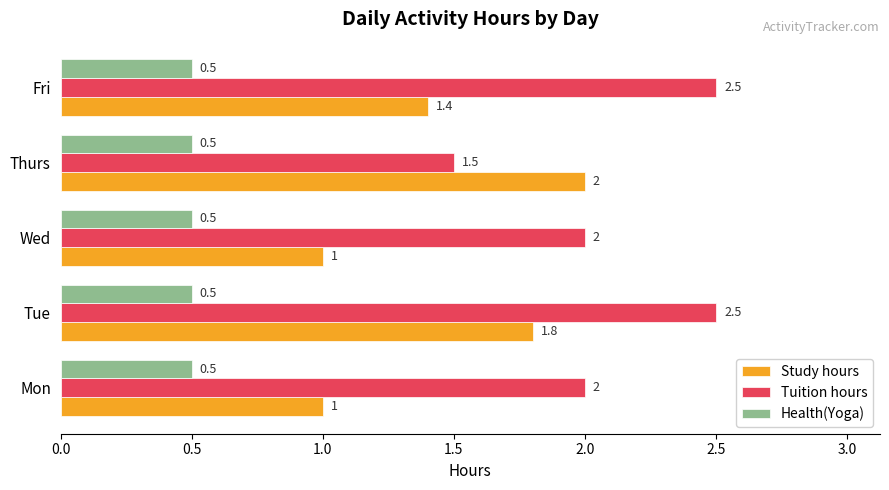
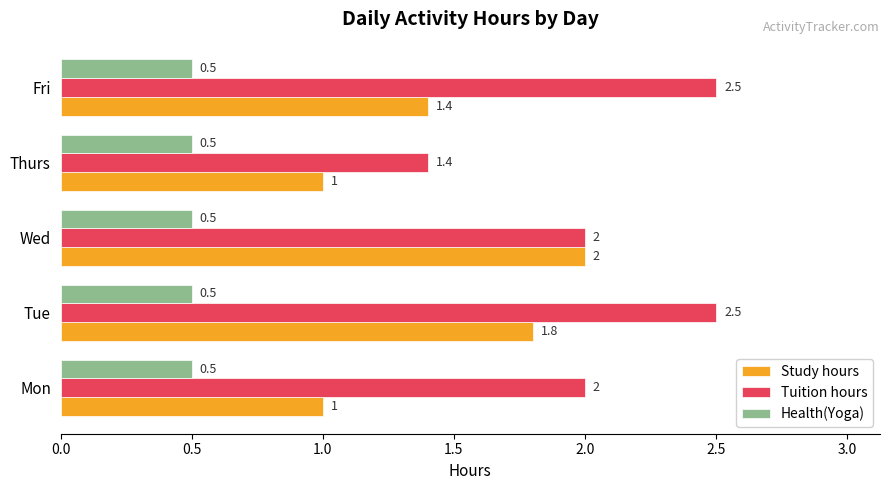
Tuition hours, Thurs: 1.5 -> 1.4
Study hours, Thurs: 2 -> 1
Study hours, Wed: 1 -> 2
